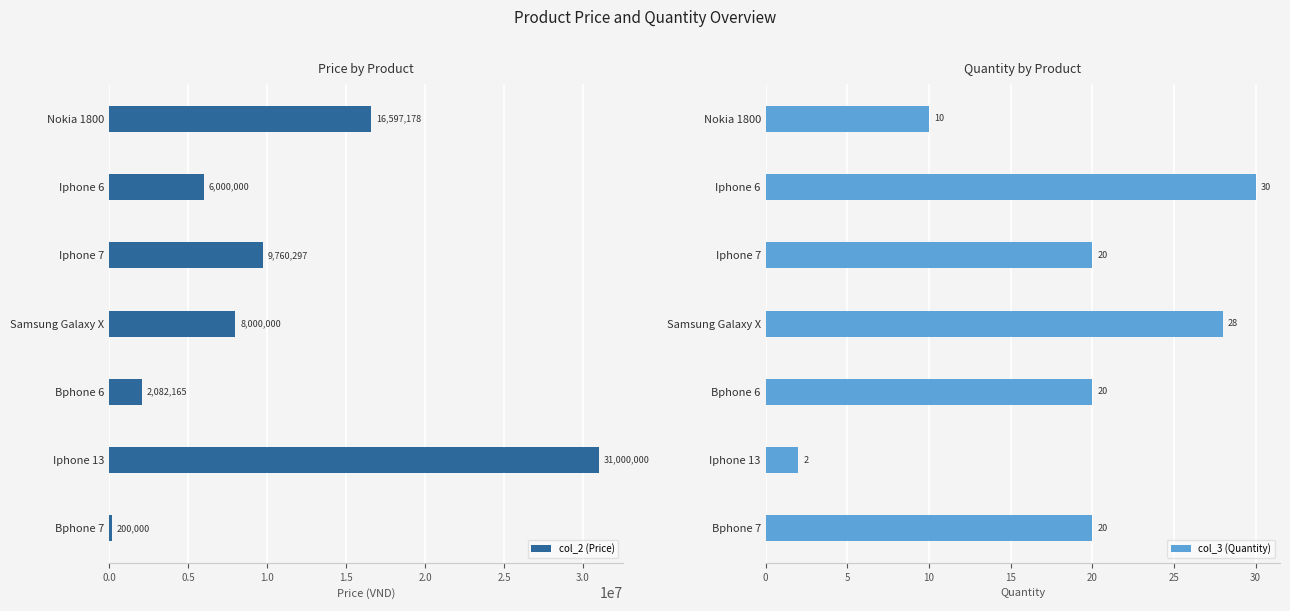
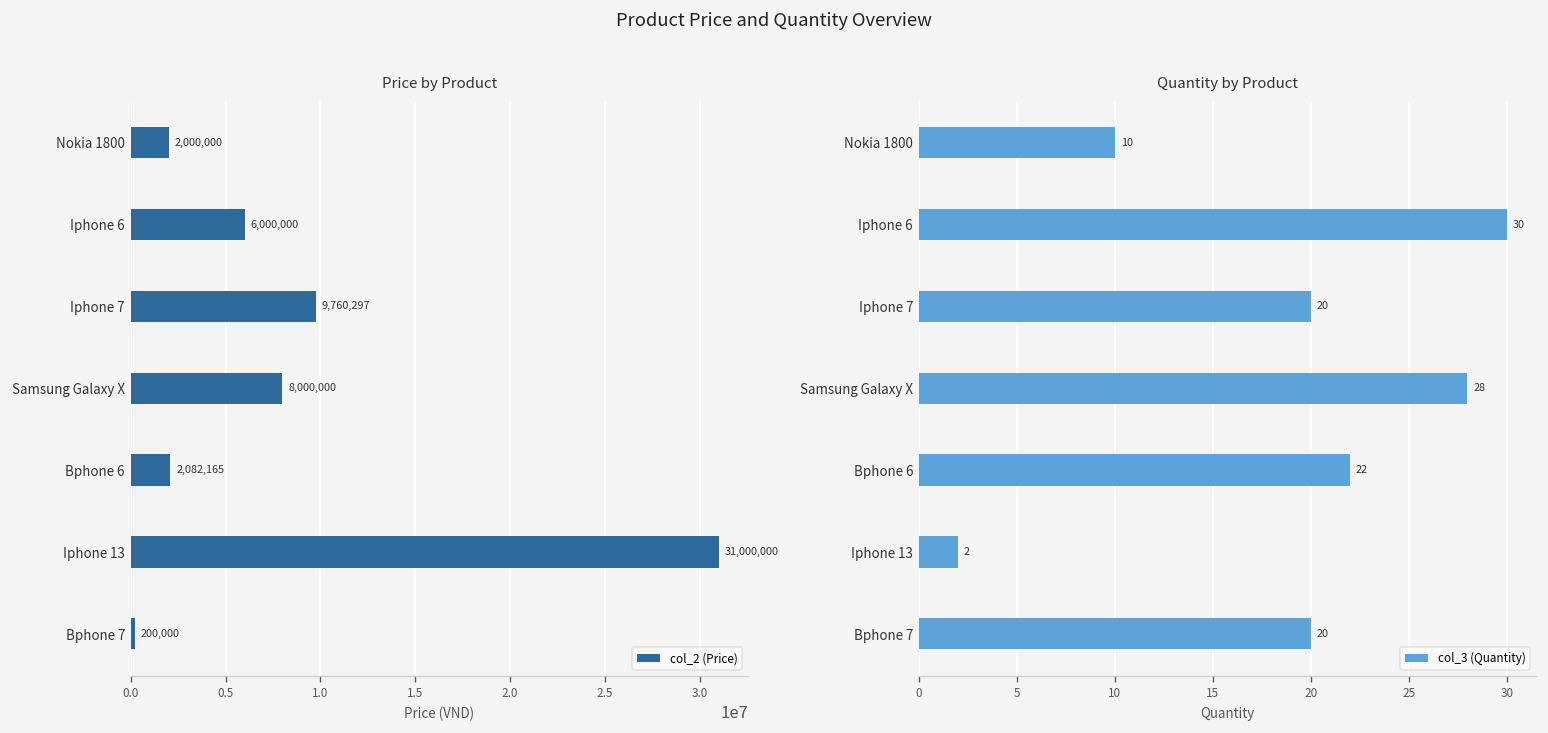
Price by Product, Nokia 1800: 16,597,178 -> 2,000,000
Quantity by Product, Bphone 6: 20 -> 22
